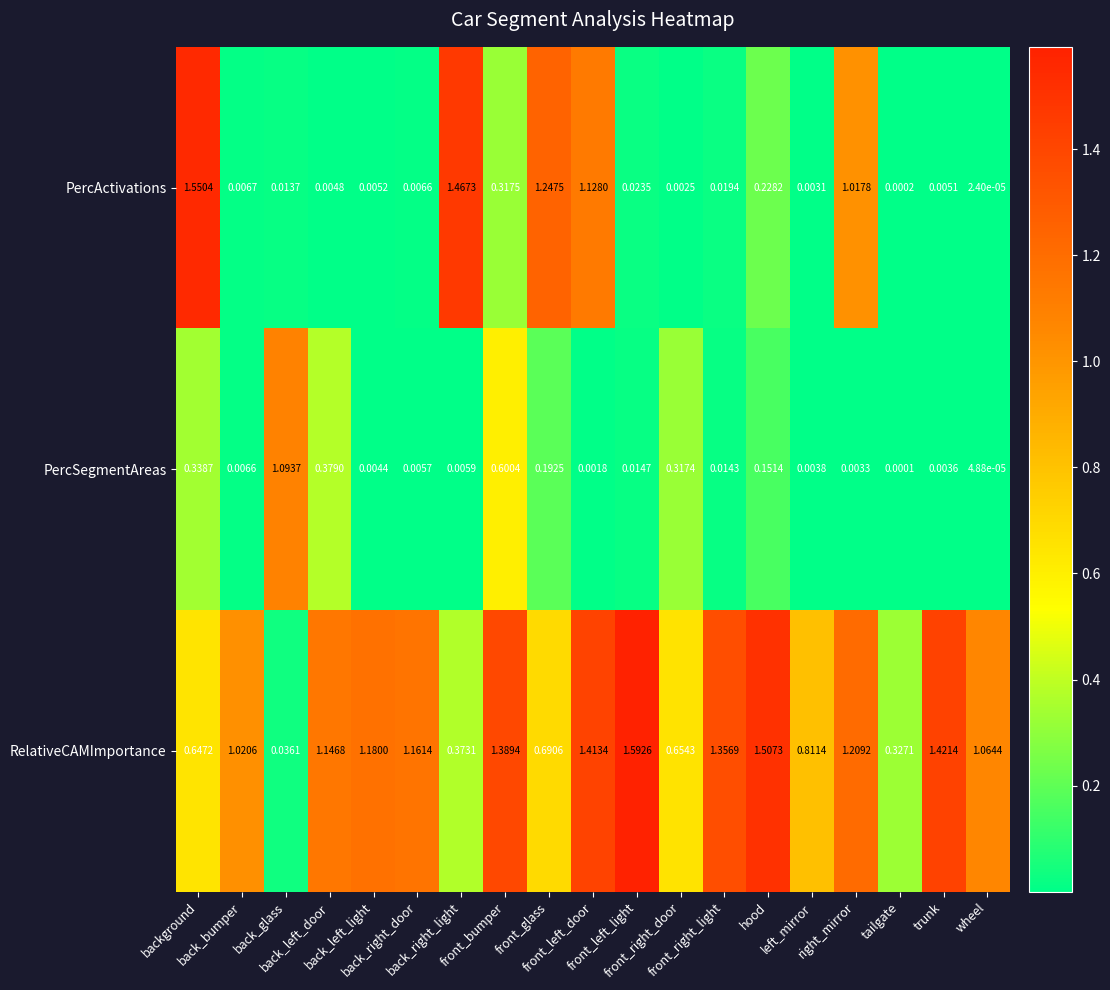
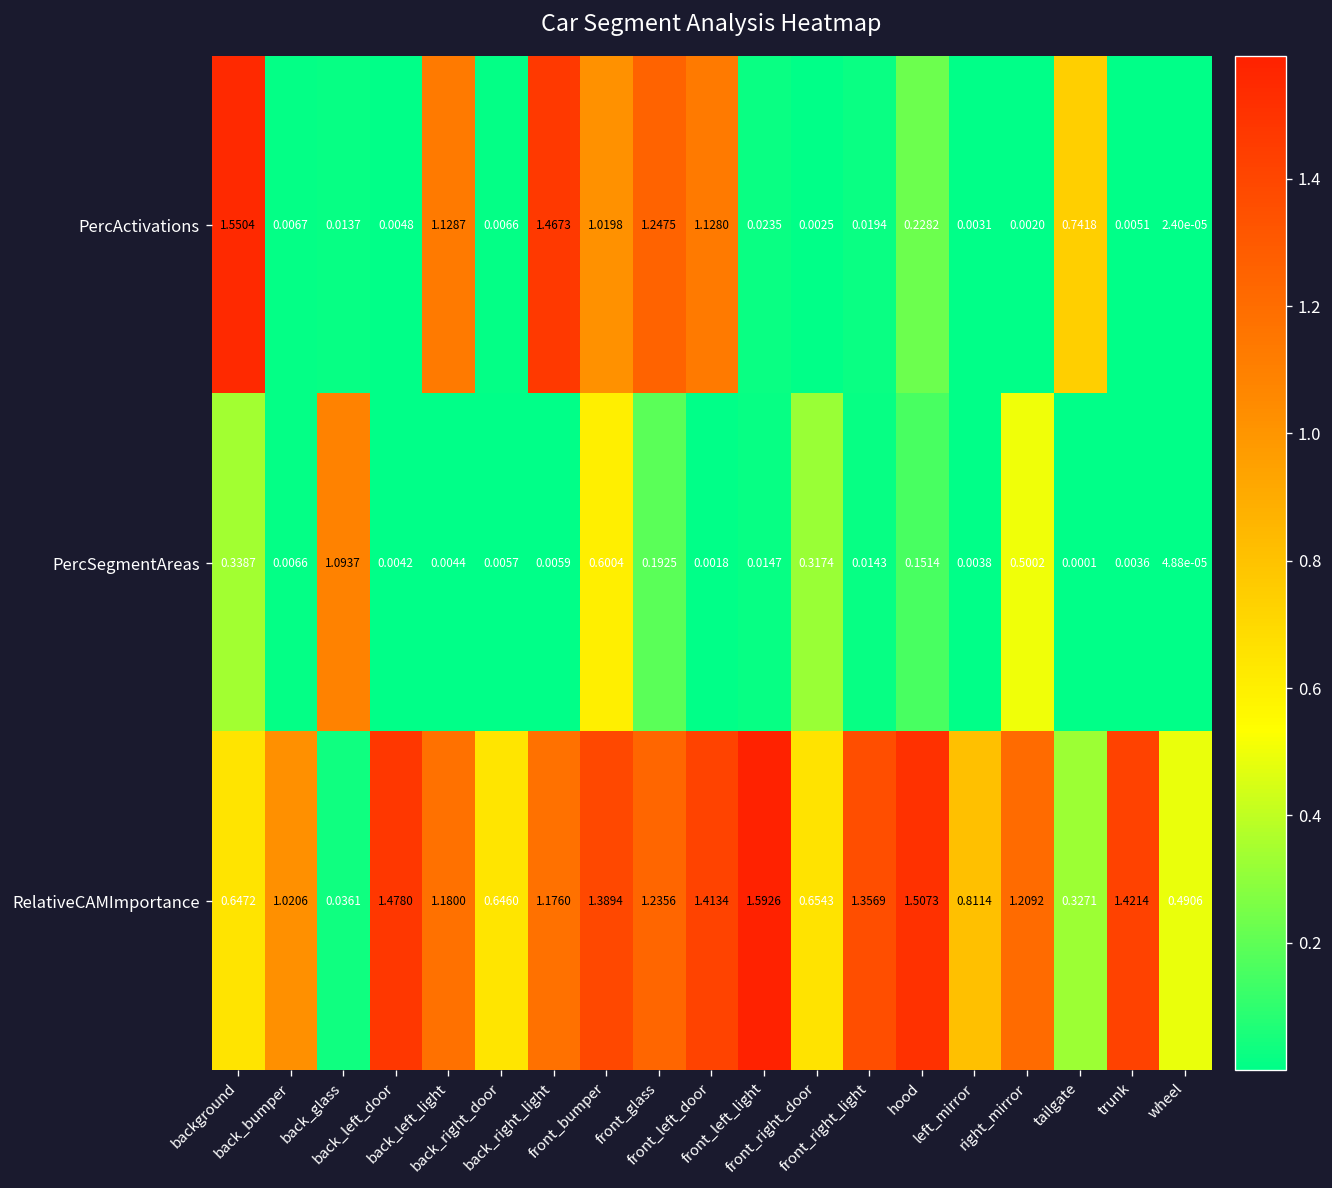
PercActivations, back_left_light: 0.0052 -> 1.1287
PercActivations, front_bumper: 0.3175 -> 1.0198
PercActivations, right_mirror: 1.0178 -> 0.0020
PercActivations, tailgate: 0.0002 -> 0.7418
PercSegmentAreas, back_left_door: 0.3790 -> 0.0042
PercSegmentAreas, right_mirror: 0.0033 -> 0.5002
RelativeCAMImportance, back_left_door: 1.1468 -> 1.4780
RelativeCAMImportance, back_right_door: 1.1614 -> 0.6460
RelativeCAMImportance, back_right_light: 0.3731 -> 1.1760
RelativeCAMImportance, front_glass: 0.6906 -> 1.2356
RelativeCAMImportance, wheel: 1.0644 -> 0.4906
